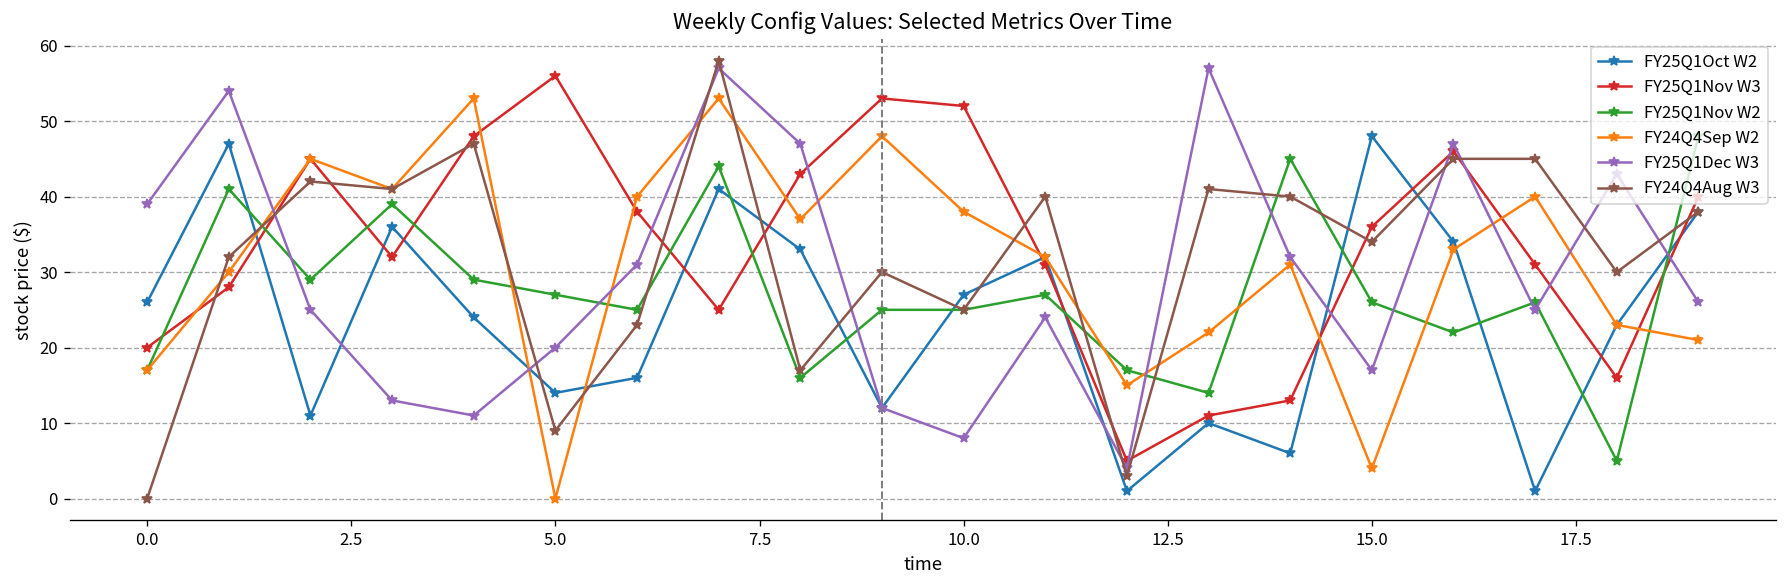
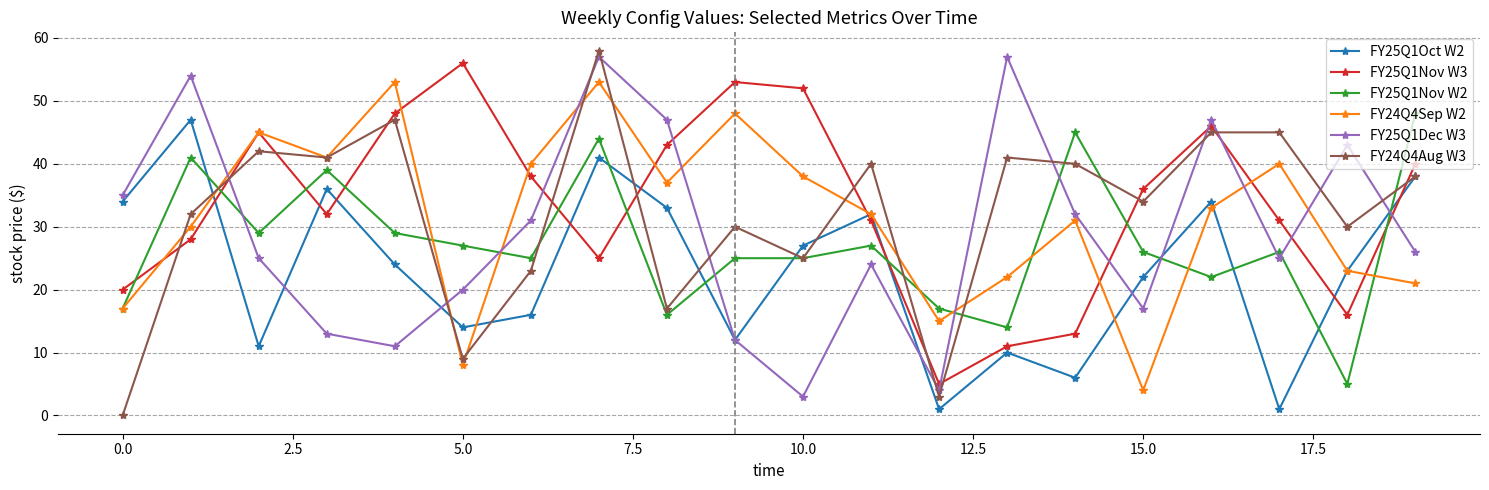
FY25Q1Oct W2, 0.0: 26 -> 34
FY25Q1Dec W3, 0.0: 39 -> 35
FY24Q4Sep W2, 5.0: 0 -> 8
FY25Q1Dec W3, 10.0: 8 -> 3
FY25Q1Oct W2, 15.0: 48 -> 22
